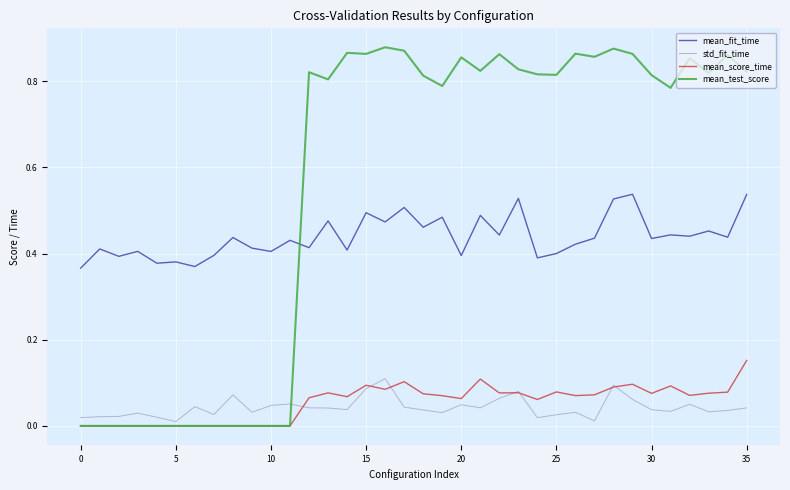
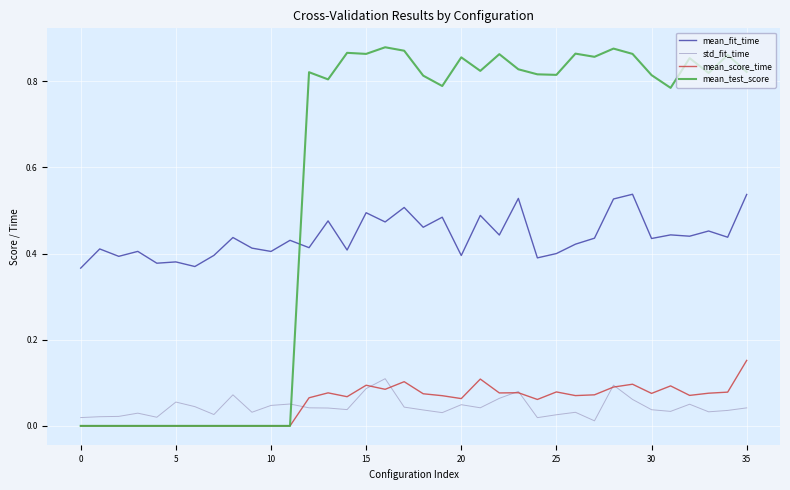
std_fit_time, 5: 0.01 -> 0.06
